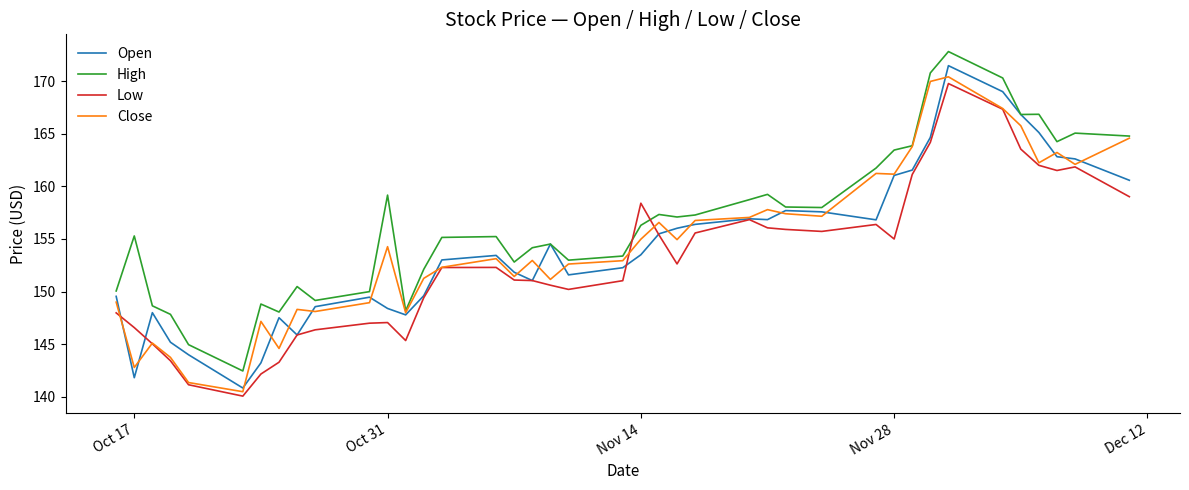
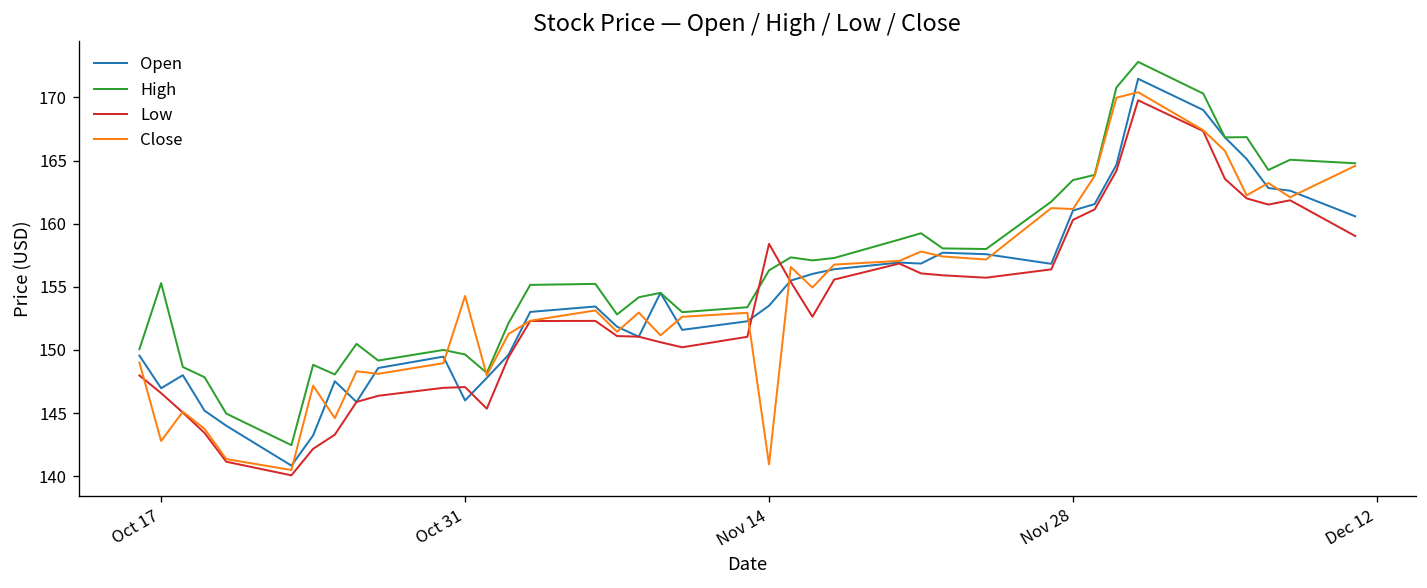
Open, Oct 17: 141.8 -> 147.0
Open, Oct 31: 148.4 -> 146.0
High, Oct 31: 159.2 -> 149.6
Close, Nov 14: 155.0 -> 140.9
Low, Nov 28: 155.0 -> 160.3
